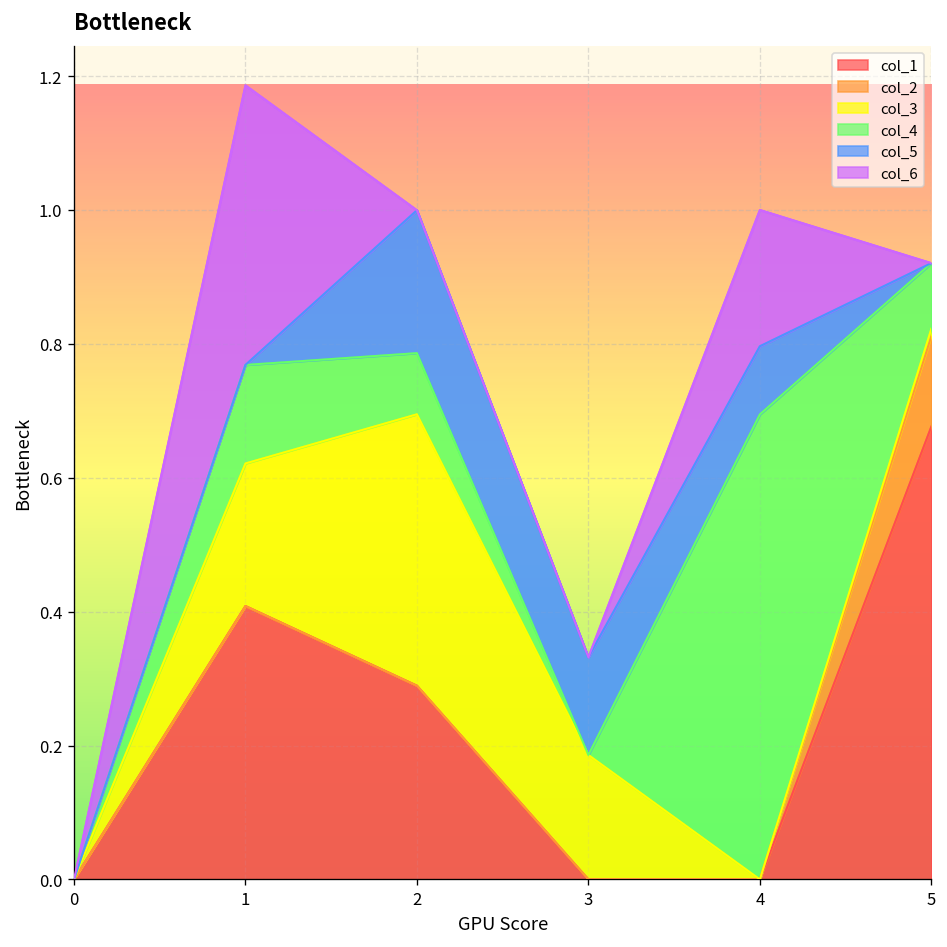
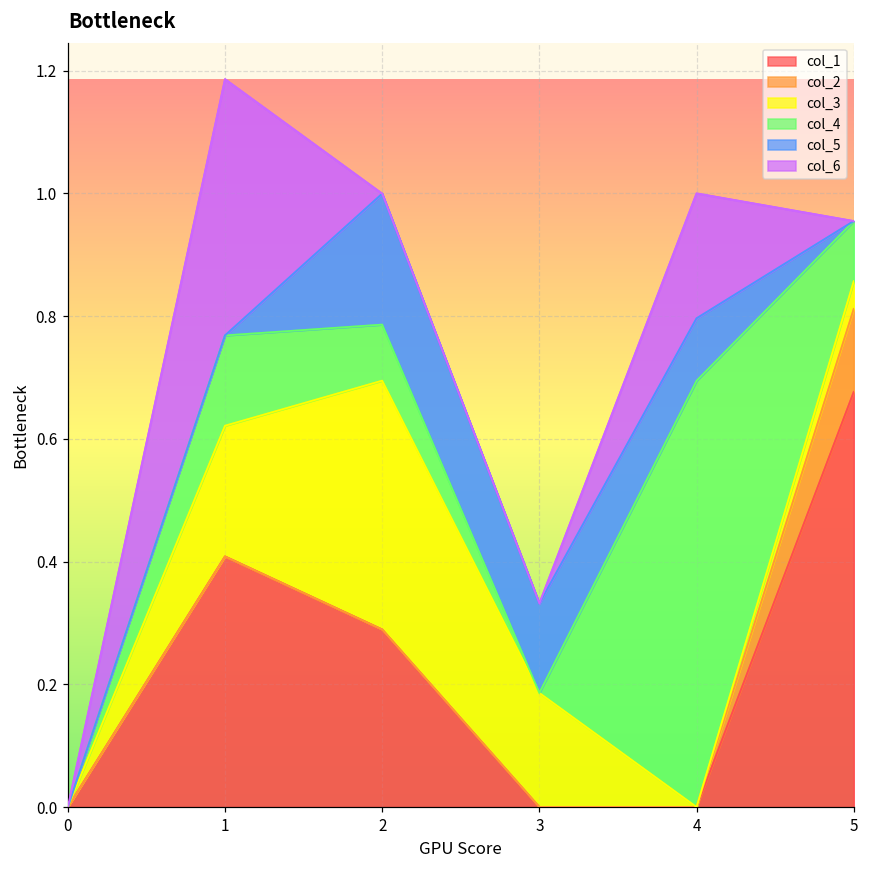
col_3, 5: 0.01 -> 0.05
